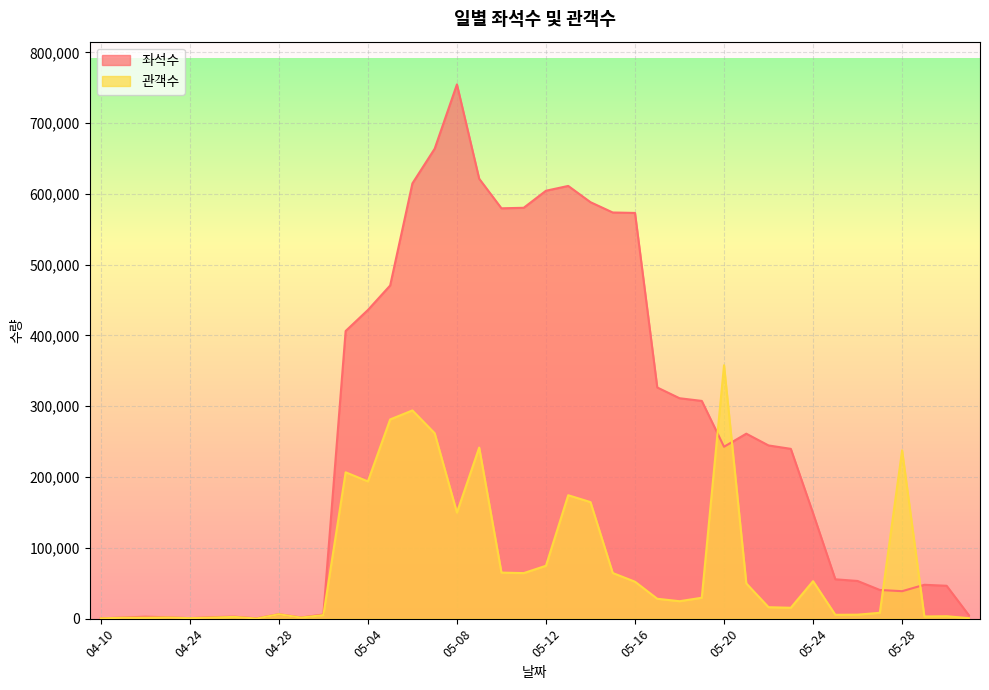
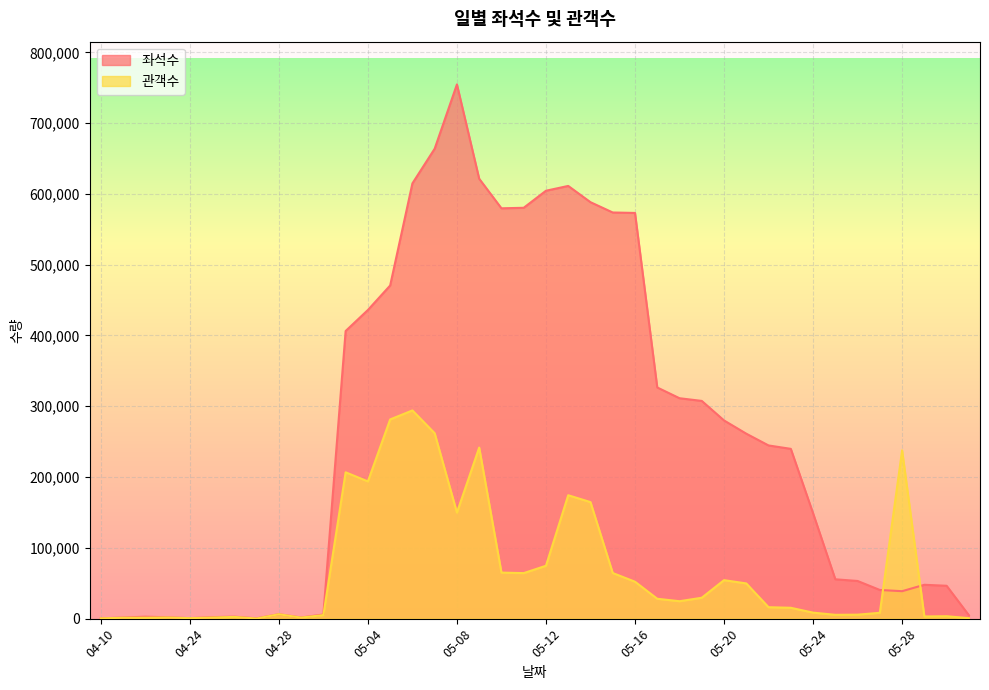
좌석수, 05-20: 240,000 -> 280,000
관객수, 05-20: 360,000 -> 50,000
관객수, 05-24: 50,000 -> 10,000
